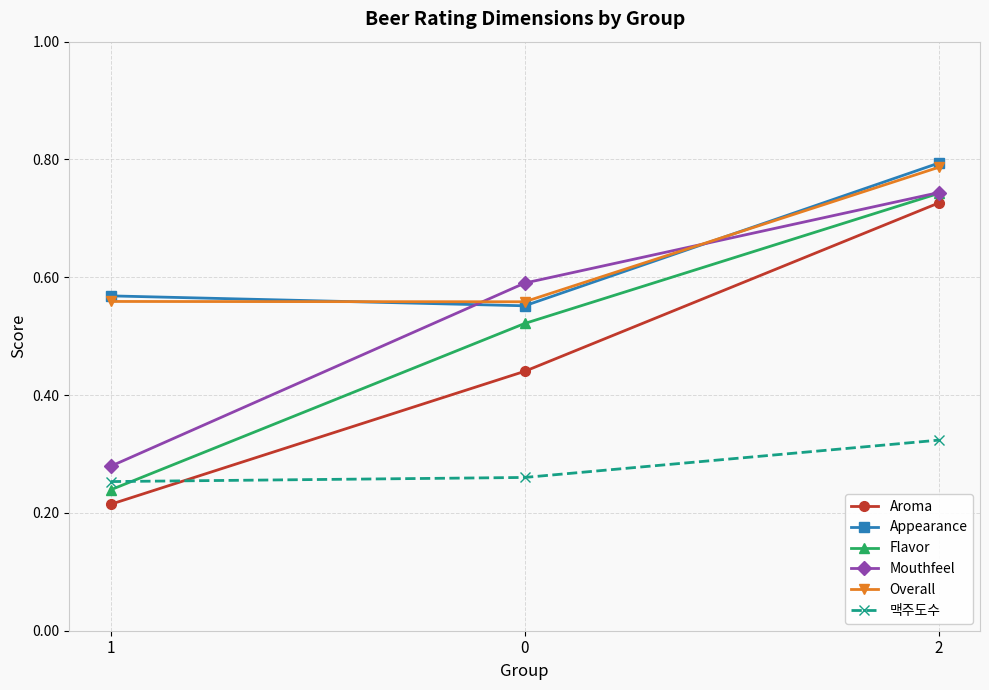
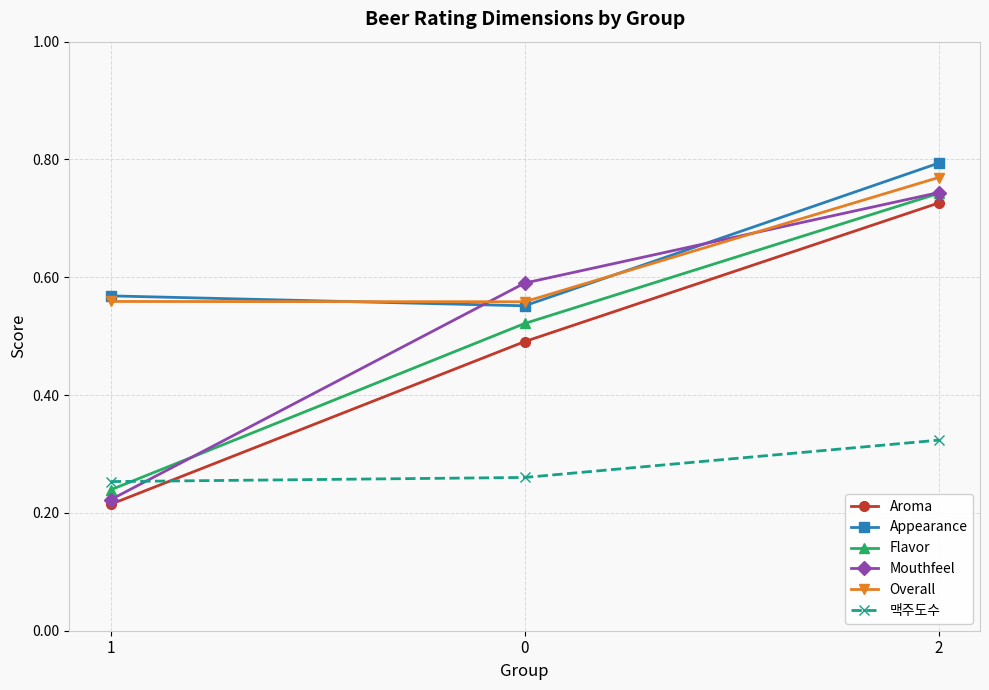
Mouthfeel, 1: 0.28 -> 0.22
Aroma, 0: 0.44 -> 0.49
Overall, 2: 0.79 -> 0.77
